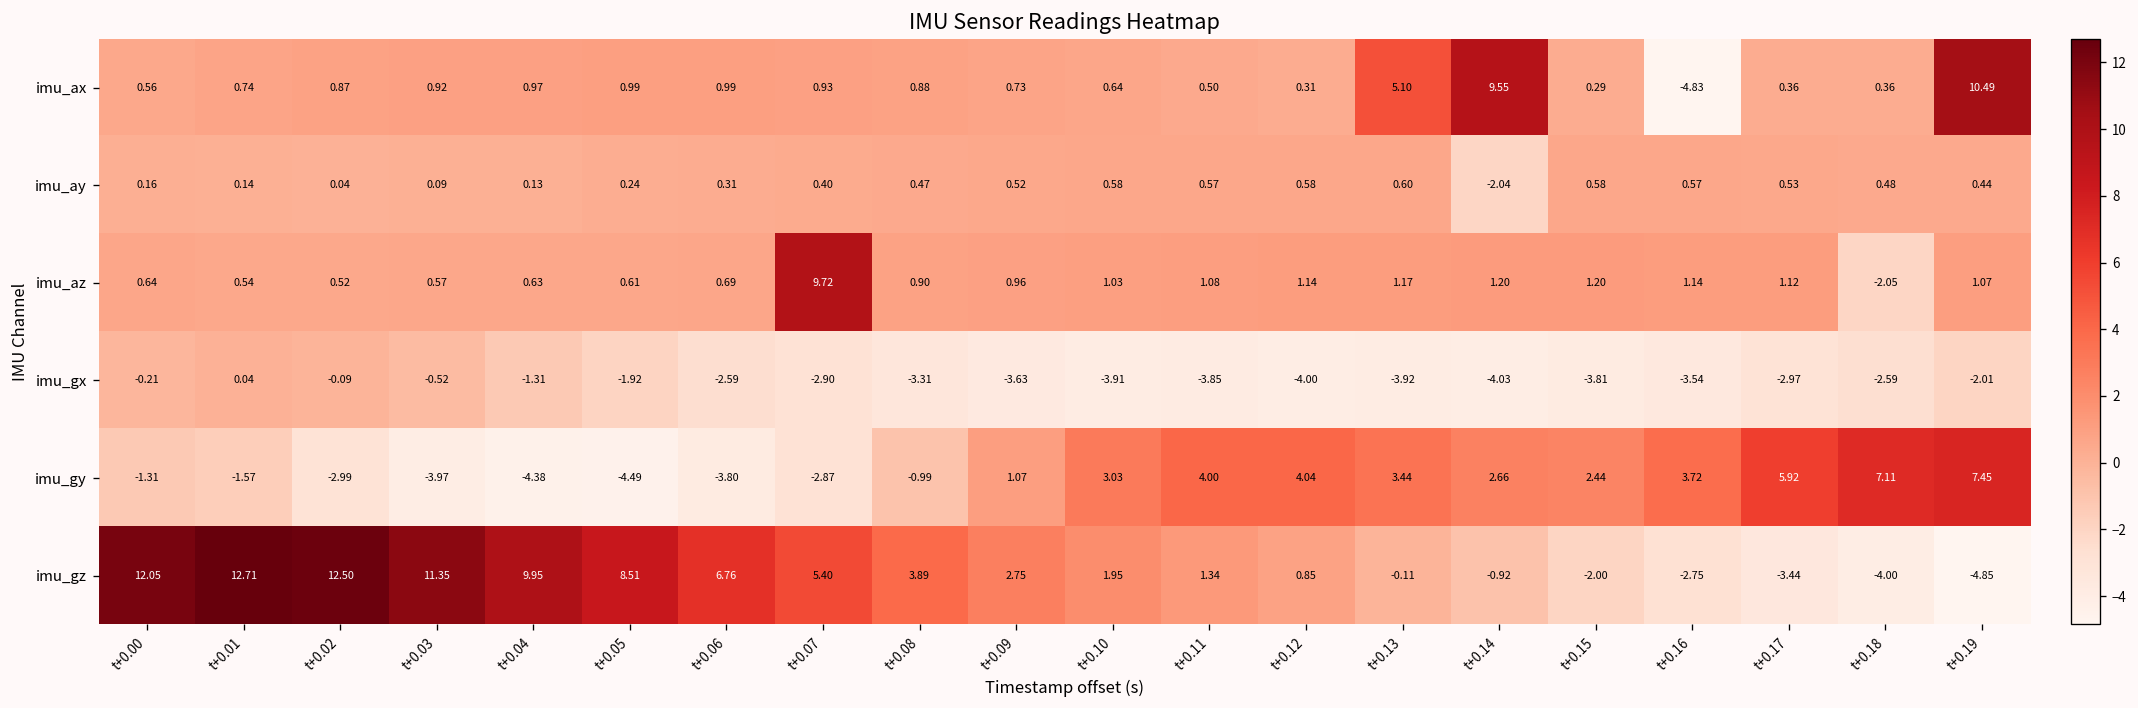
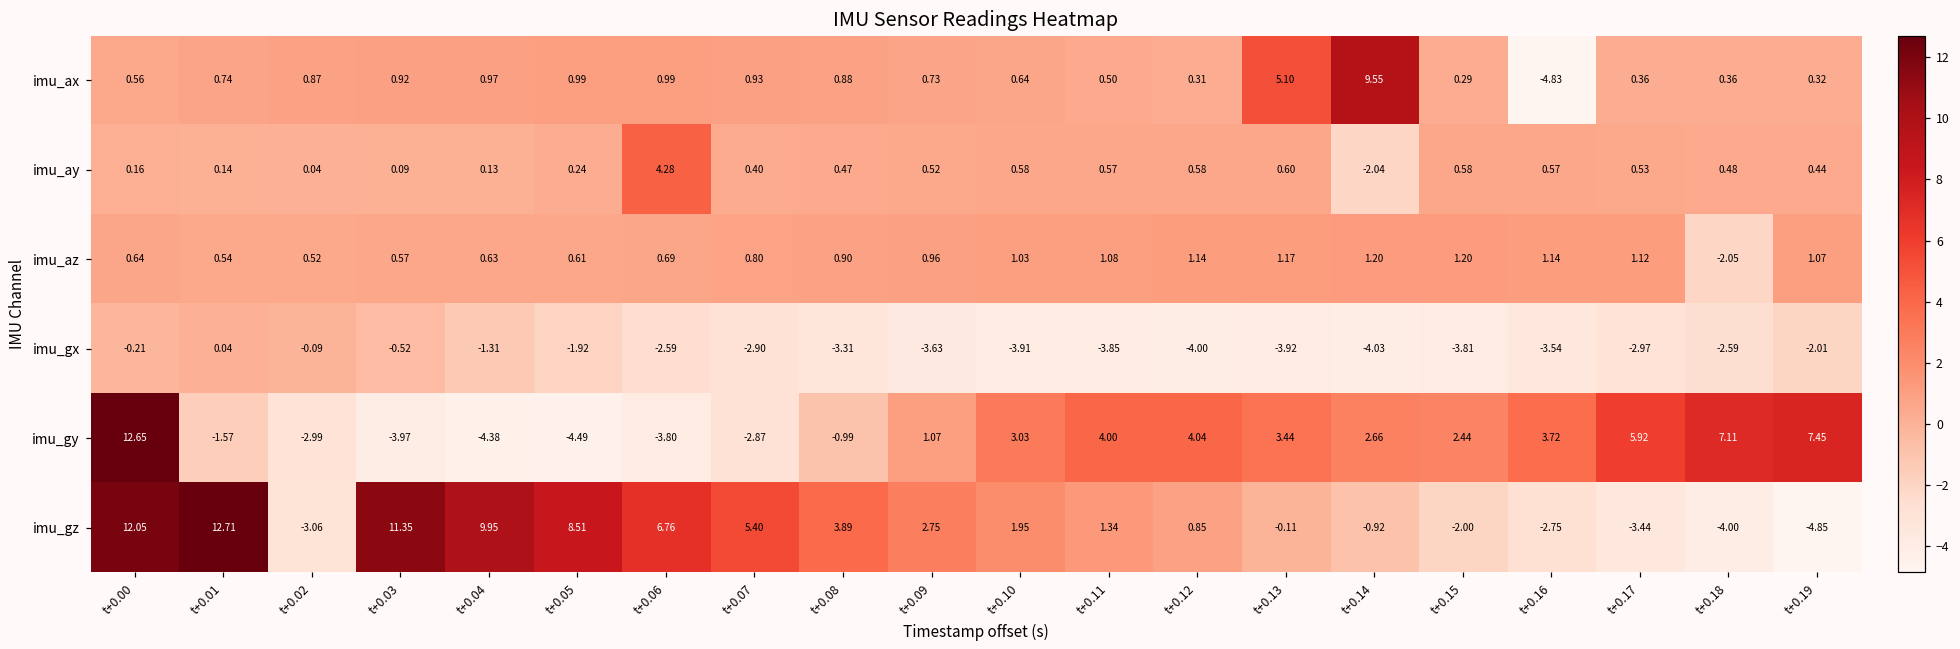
imu_ax, t+0.19: 10.49 -> 0.32
imu_ay, t+0.06: 0.31 -> 4.28
imu_az, t+0.07: 9.72 -> 0.80
imu_gy, t+0.00: -1.31 -> 12.65
imu_gz, t+0.02: 12.50 -> -3.06
